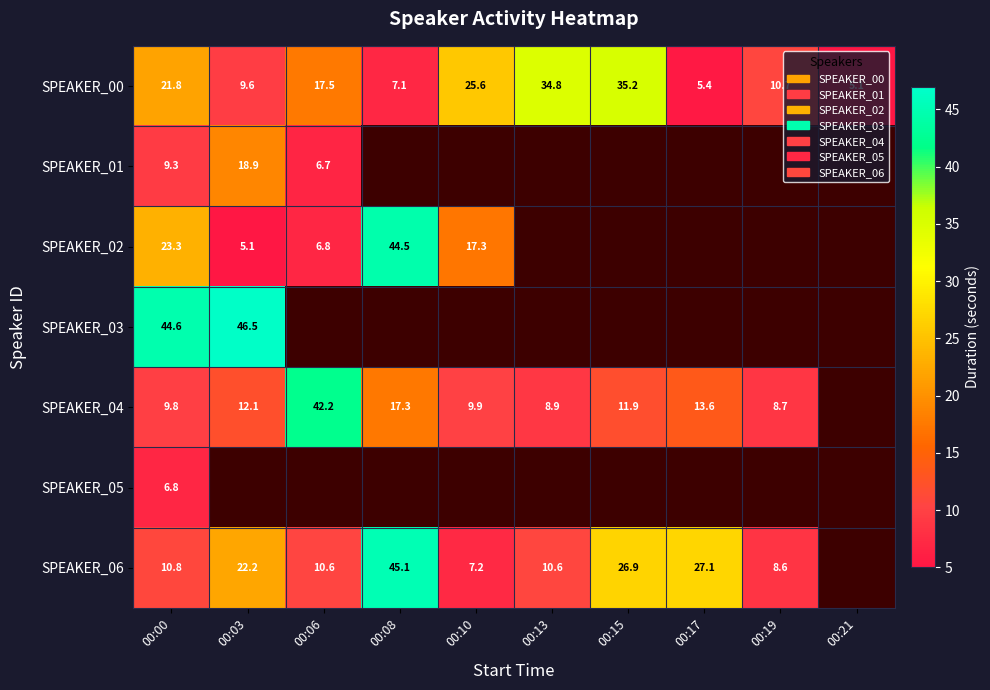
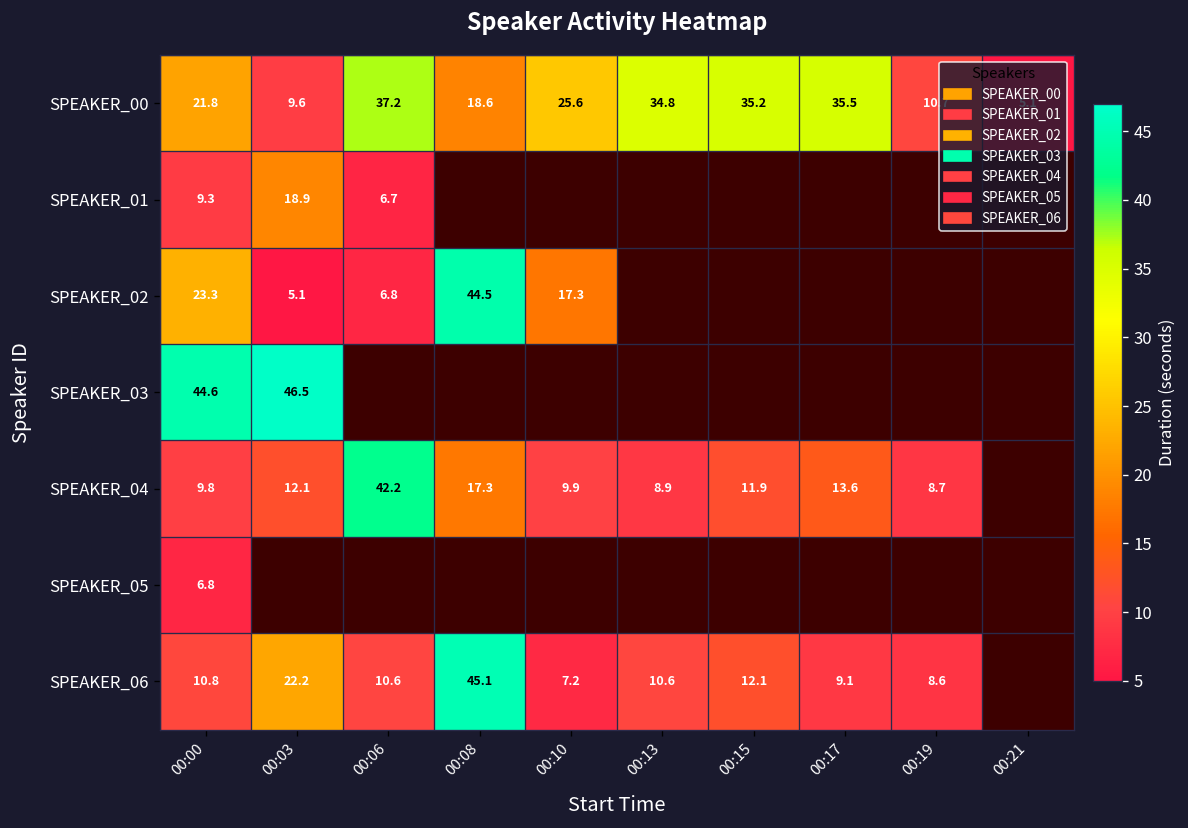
SPEAKER_00, 00:06: 17.5 -> 37.2
SPEAKER_00, 00:08: 7.1 -> 18.6
SPEAKER_00, 00:17: 5.4 -> 35.5
SPEAKER_06, 00:15: 26.9 -> 12.1
SPEAKER_06, 00:17: 27.1 -> 9.1
